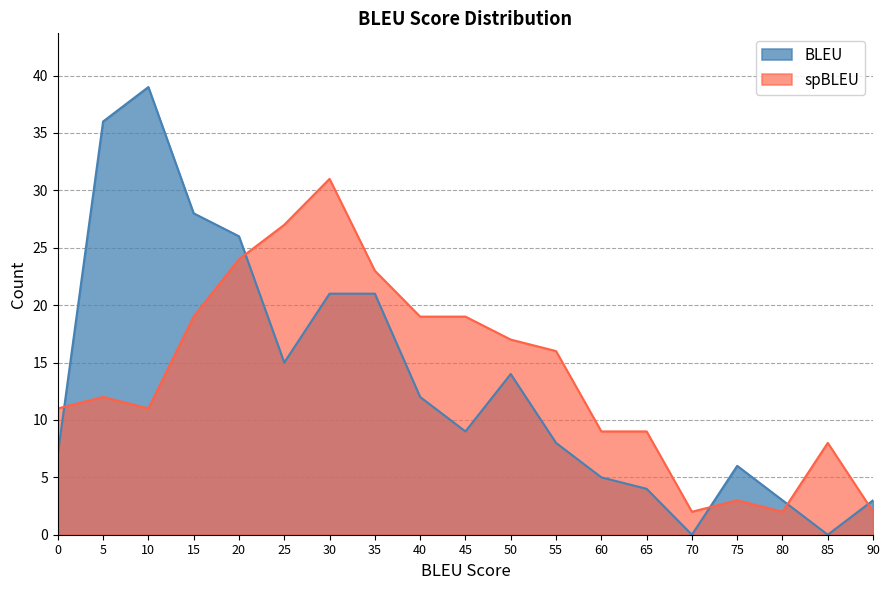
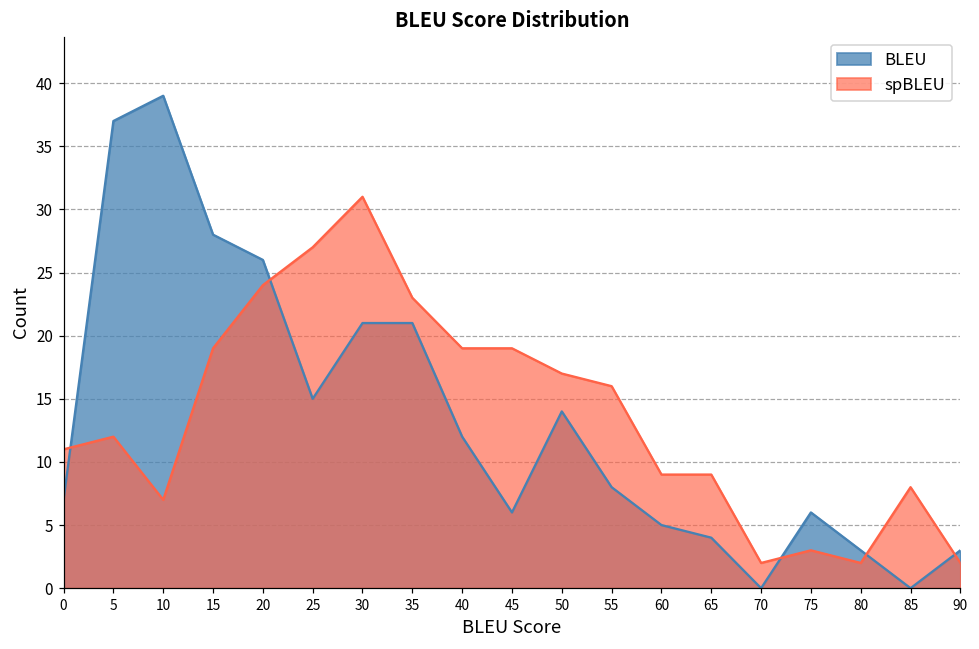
BLEU, 5: 36 -> 37
spBLEU, 10: 11 -> 7
BLEU, 45: 9 -> 6
